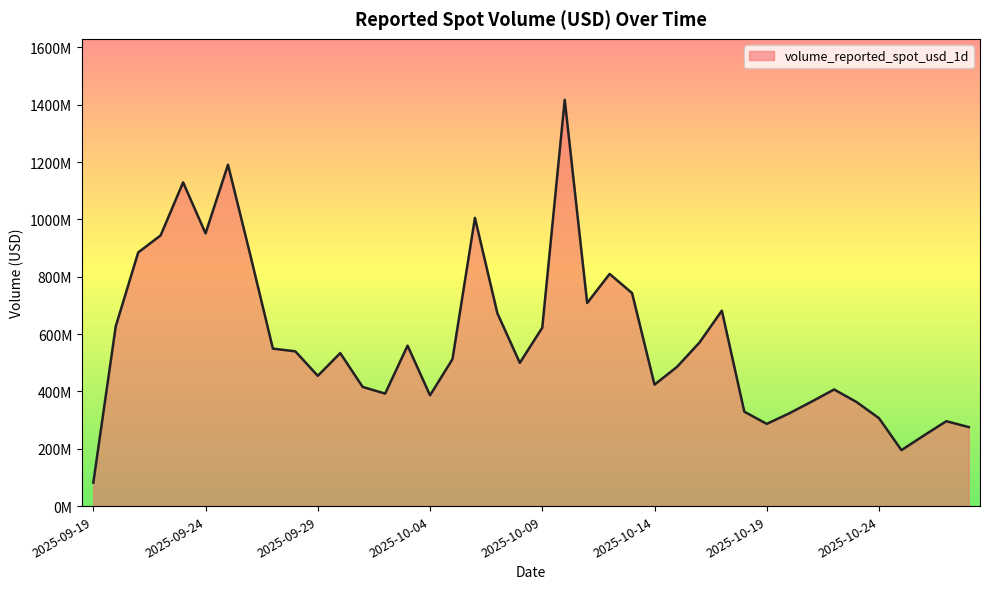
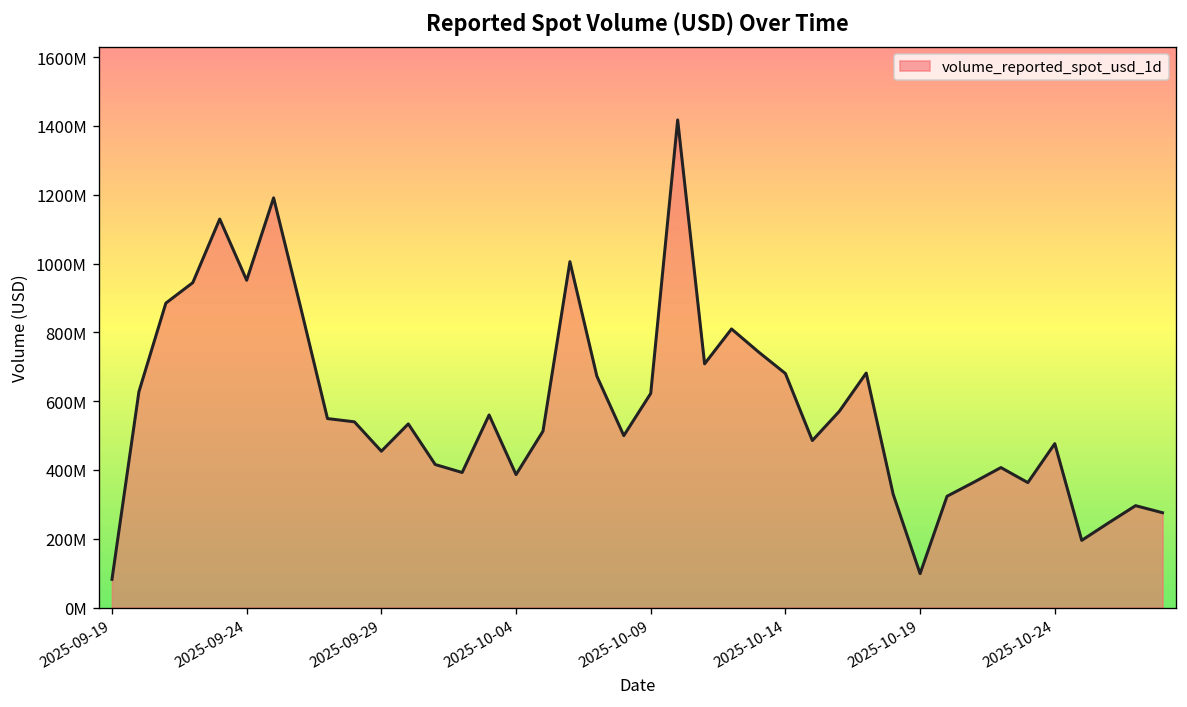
2025-10-14: 420000000 -> 680000000
2025-10-19: 290000000 -> 100000000
2025-10-24: 310000000 -> 480000000
